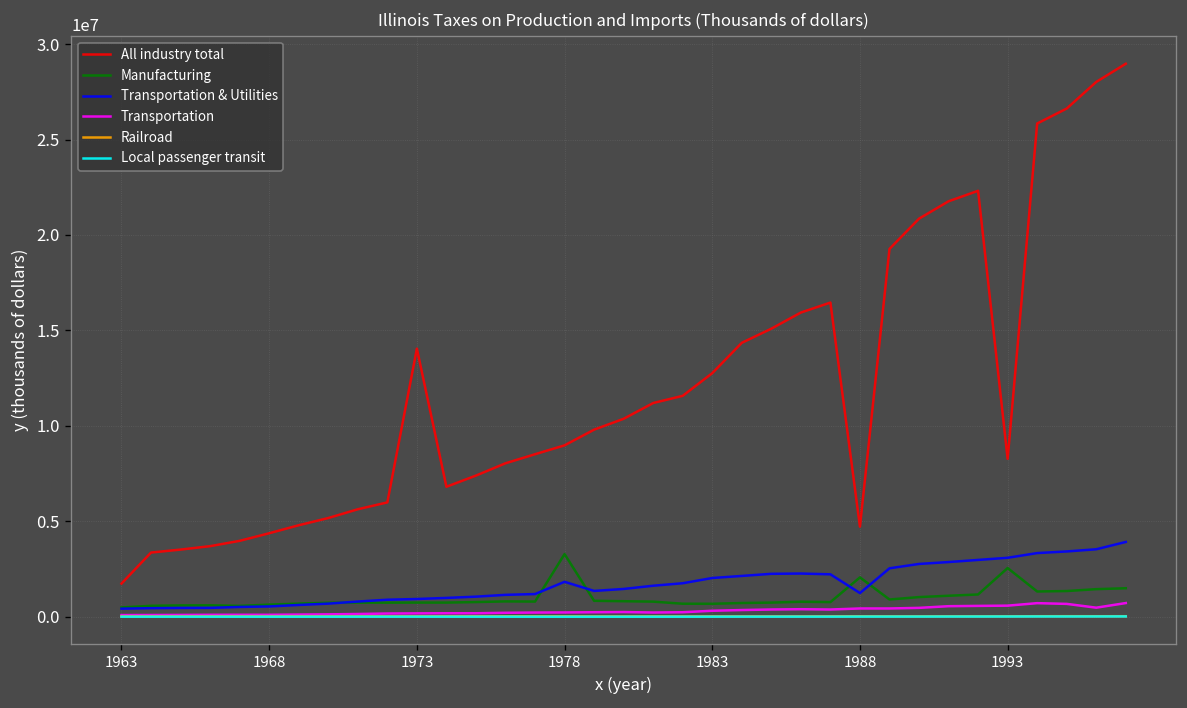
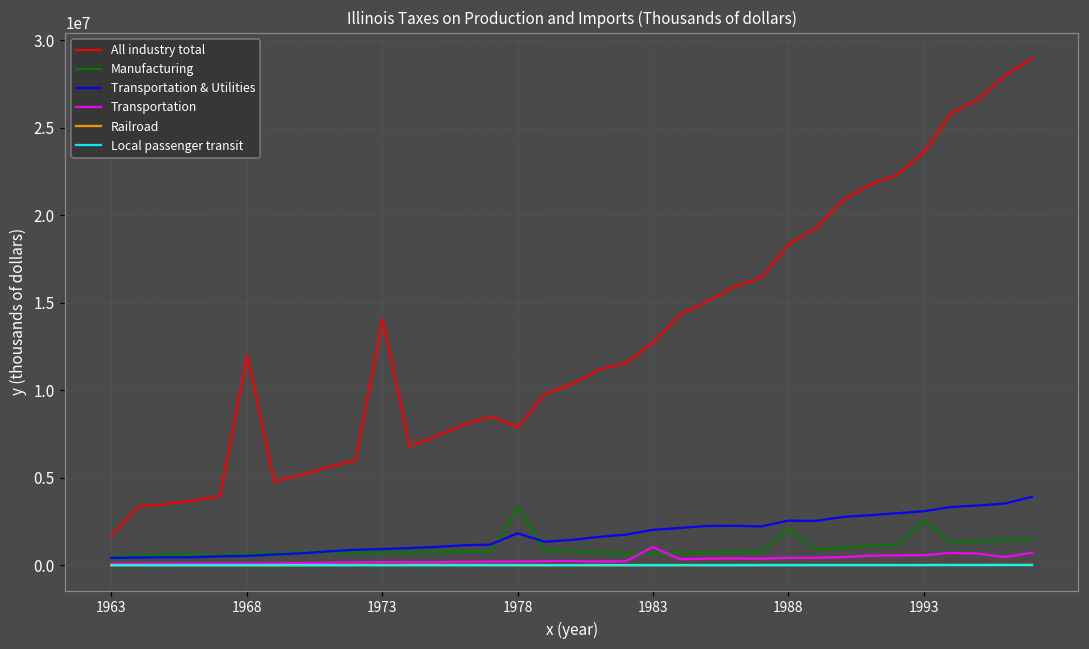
All industry total, 1968: 4400000 -> 12000000
All industry total, 1978: 9000000 -> 7900000
Transportation, 1983: 300000 -> 1000000
All industry total, 1988: 4700000 -> 18400000
Transportation & Utilities, 1988: 1200000 -> 2600000
All industry total, 1993: 8300000 -> 23600000
